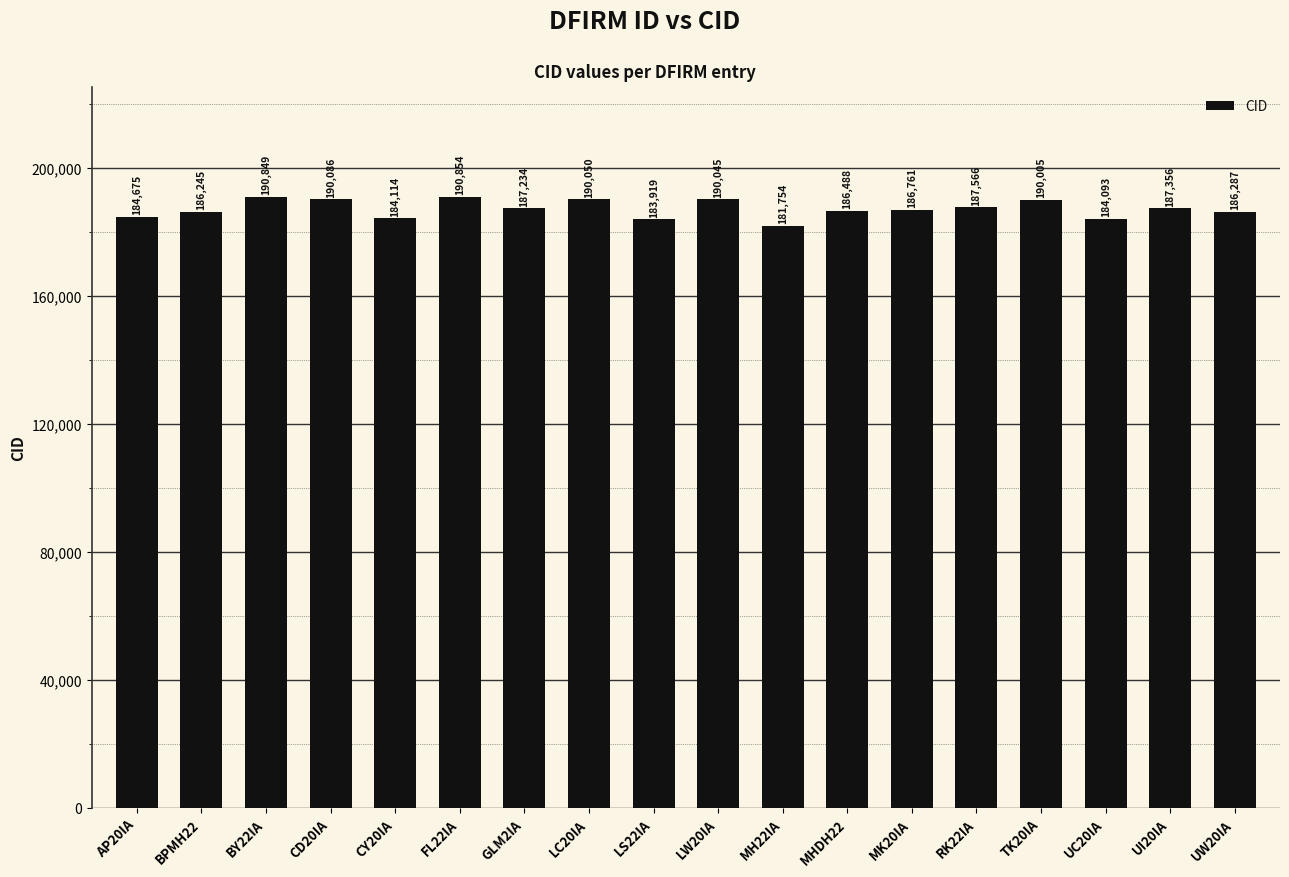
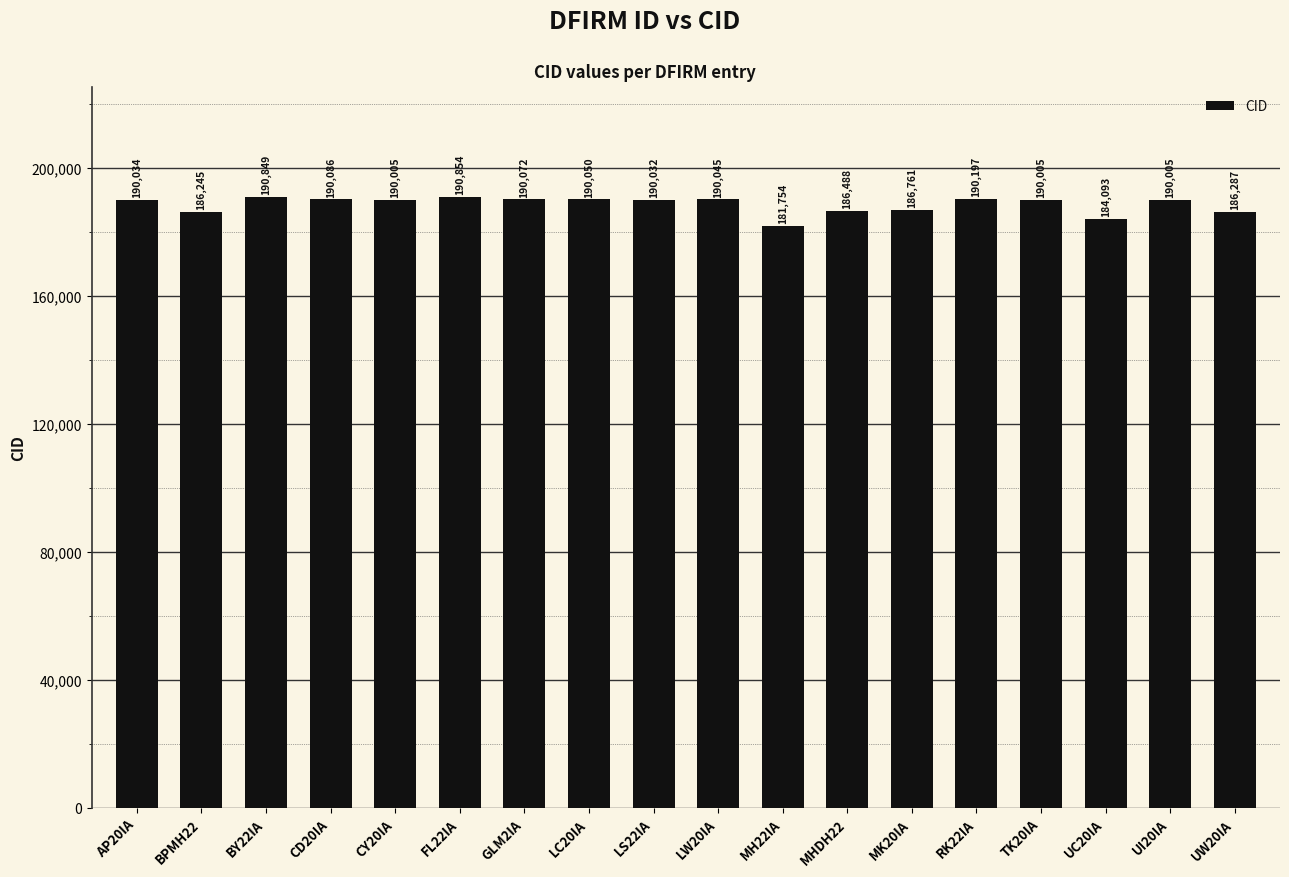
AP20IA: 184,675 -> 190,034
CY20IA: 184,114 -> 190,005
GLM2IA: 187,234 -> 190,072
LS22IA: 183,919 -> 190,032
RK22IA: 187,566 -> 190,197
UI20IA: 187,356 -> 190,005
